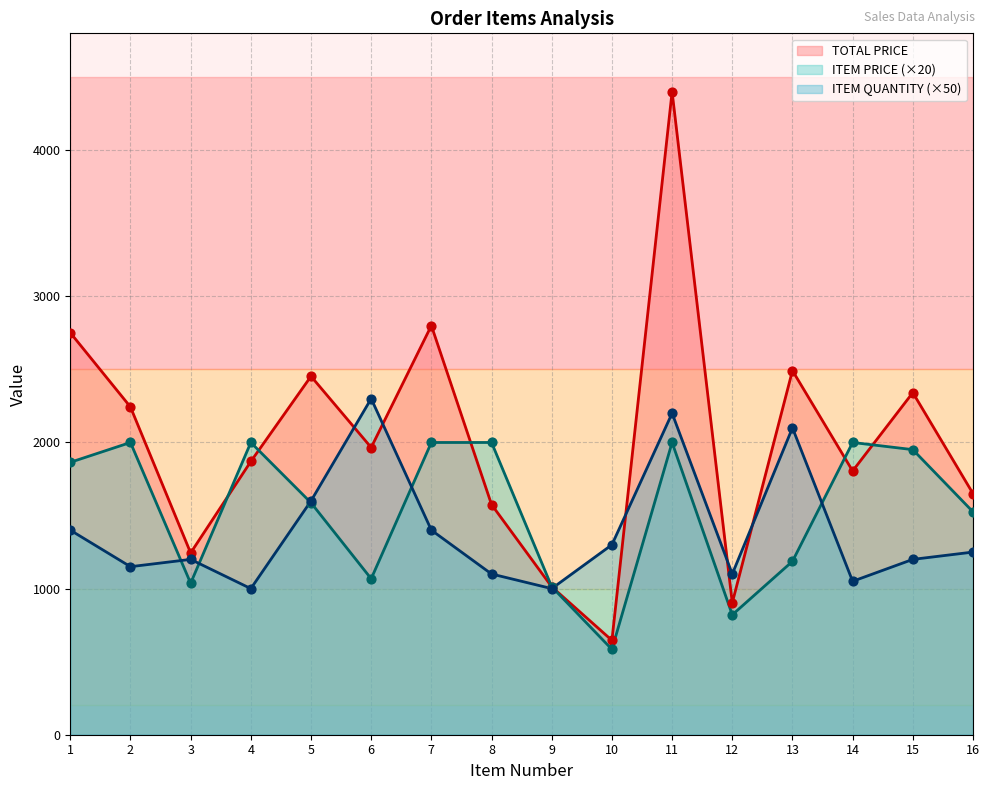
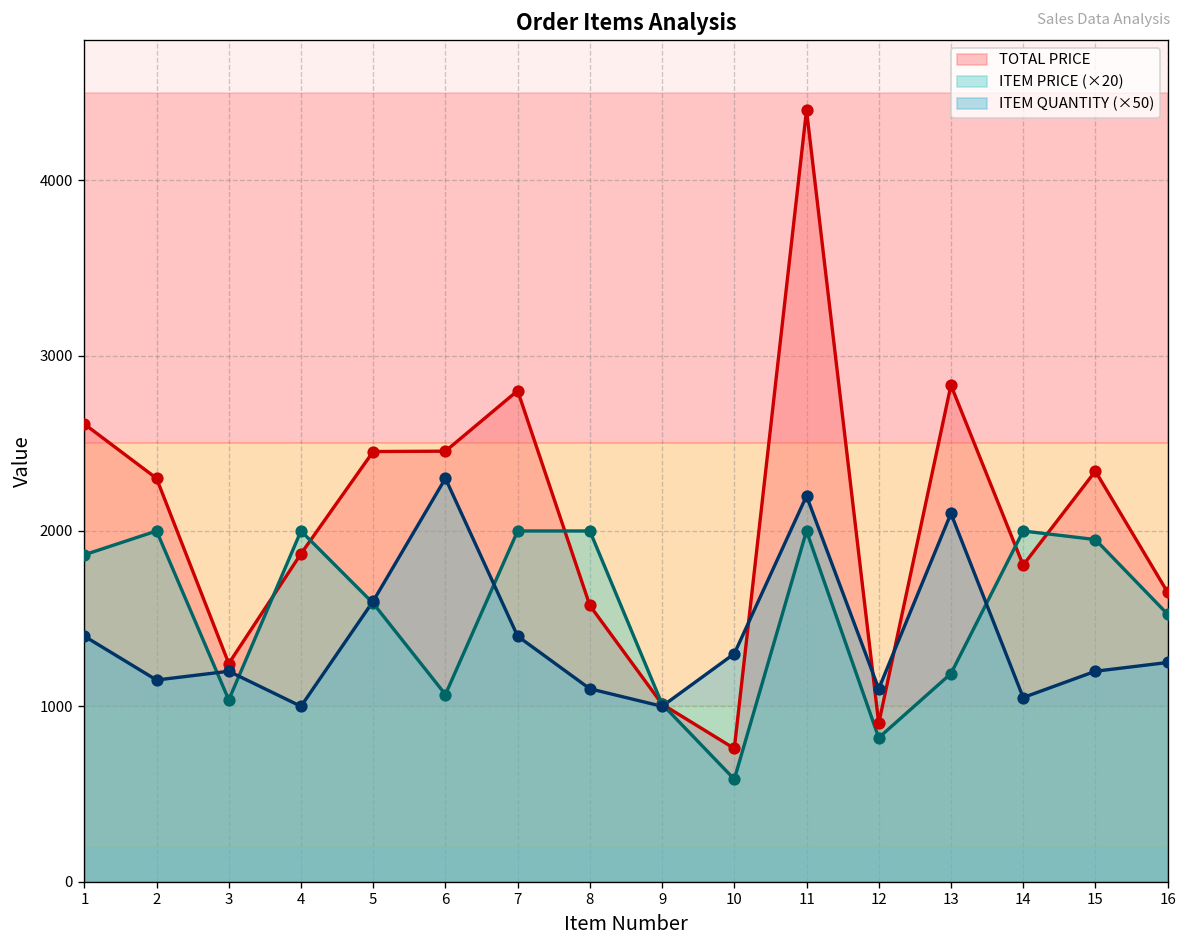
TOTAL PRICE, 1: 2750 -> 2610
TOTAL PRICE, 2: 2240 -> 2300
TOTAL PRICE, 6: 1970 -> 2460
TOTAL PRICE, 10: 650 -> 760
TOTAL PRICE, 13: 2490 -> 2830
